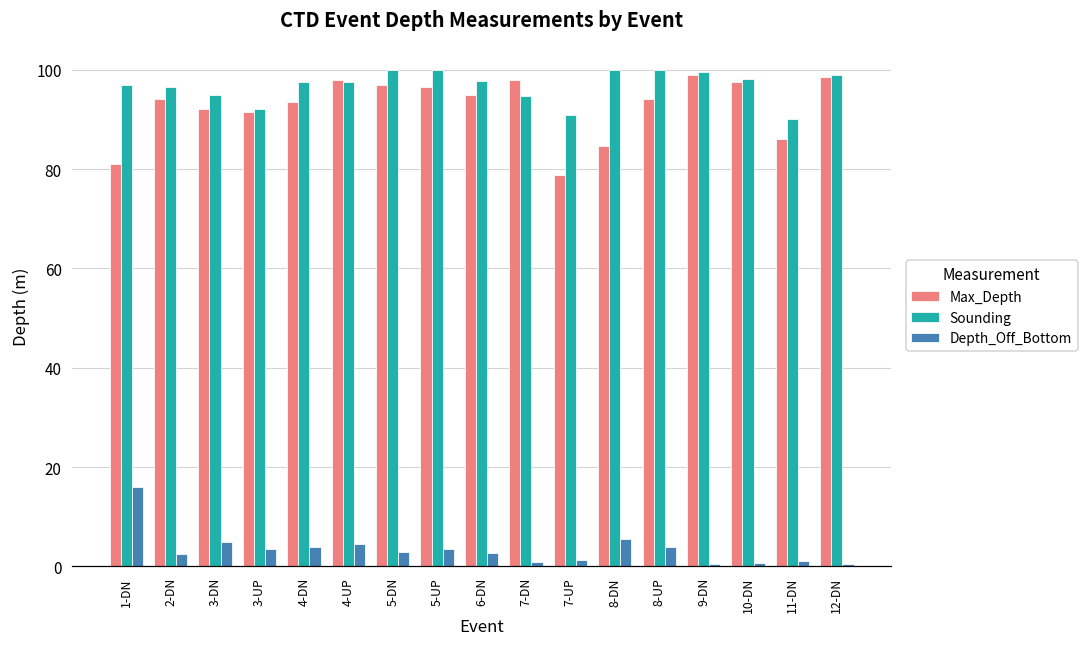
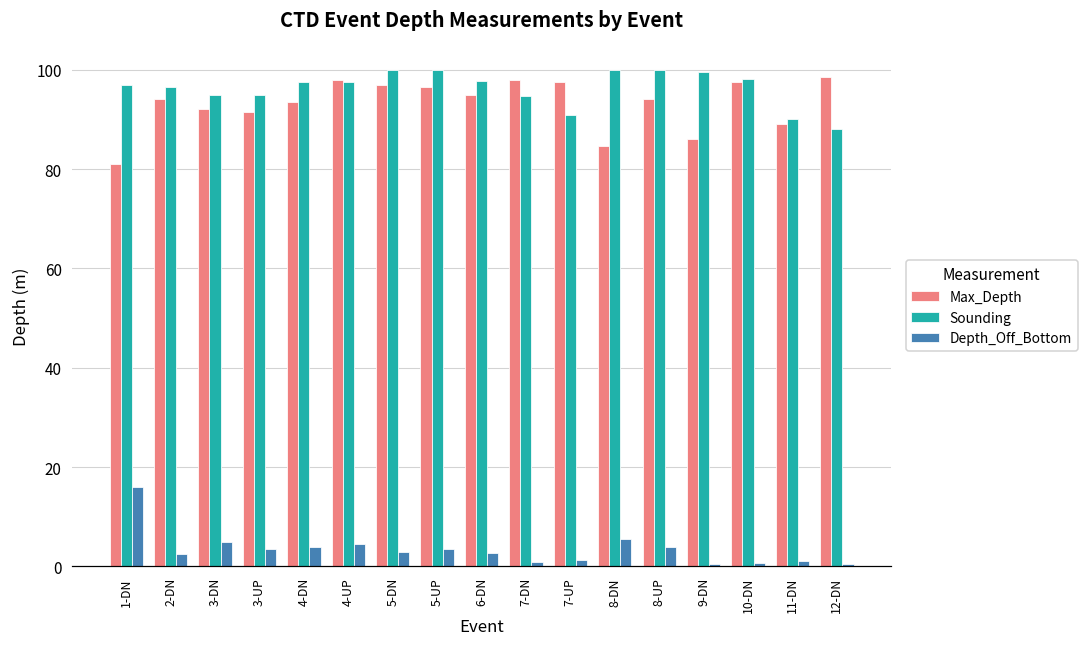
Sounding, 3-UP: 92 -> 95
Max_Depth, 7-UP: 79 -> 98
Max_Depth, 9-DN: 99 -> 86
Max_Depth, 11-DN: 86 -> 89
Sounding, 12-DN: 99 -> 88
